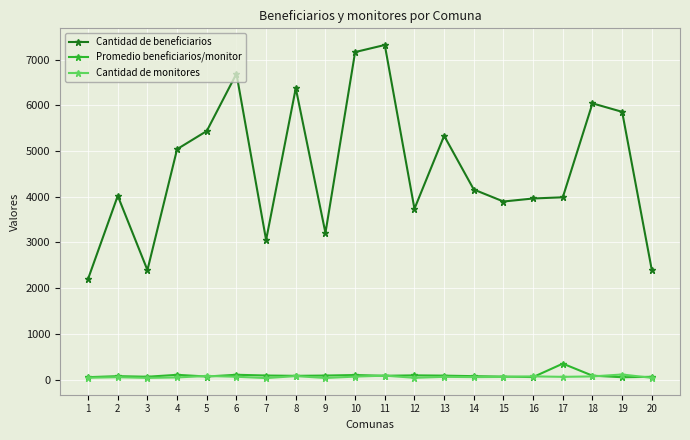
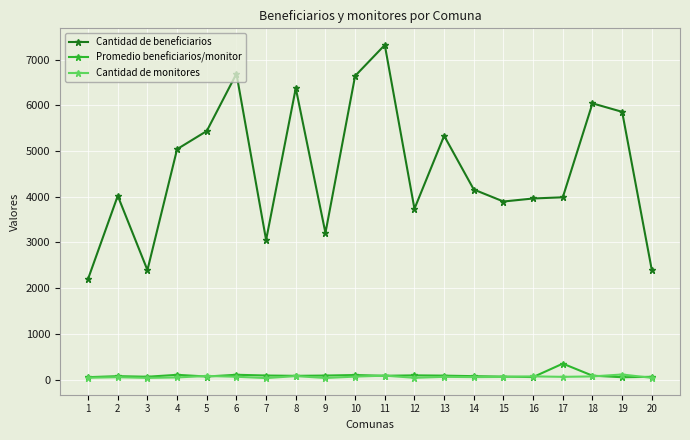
Cantidad de beneficiarios, 10: 7200 -> 6600
